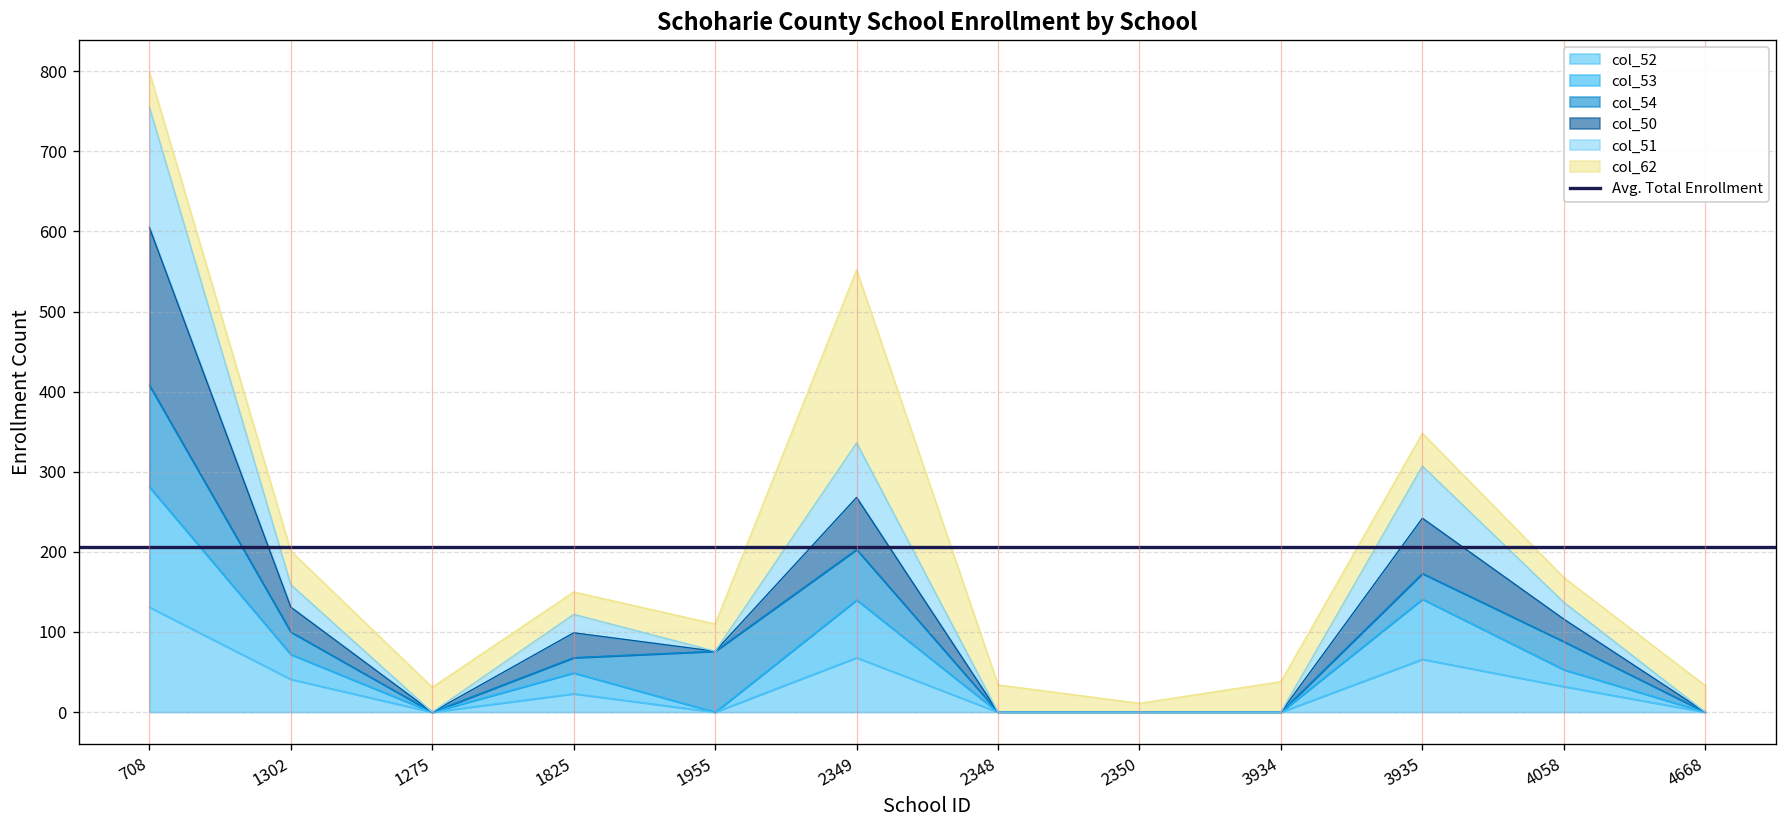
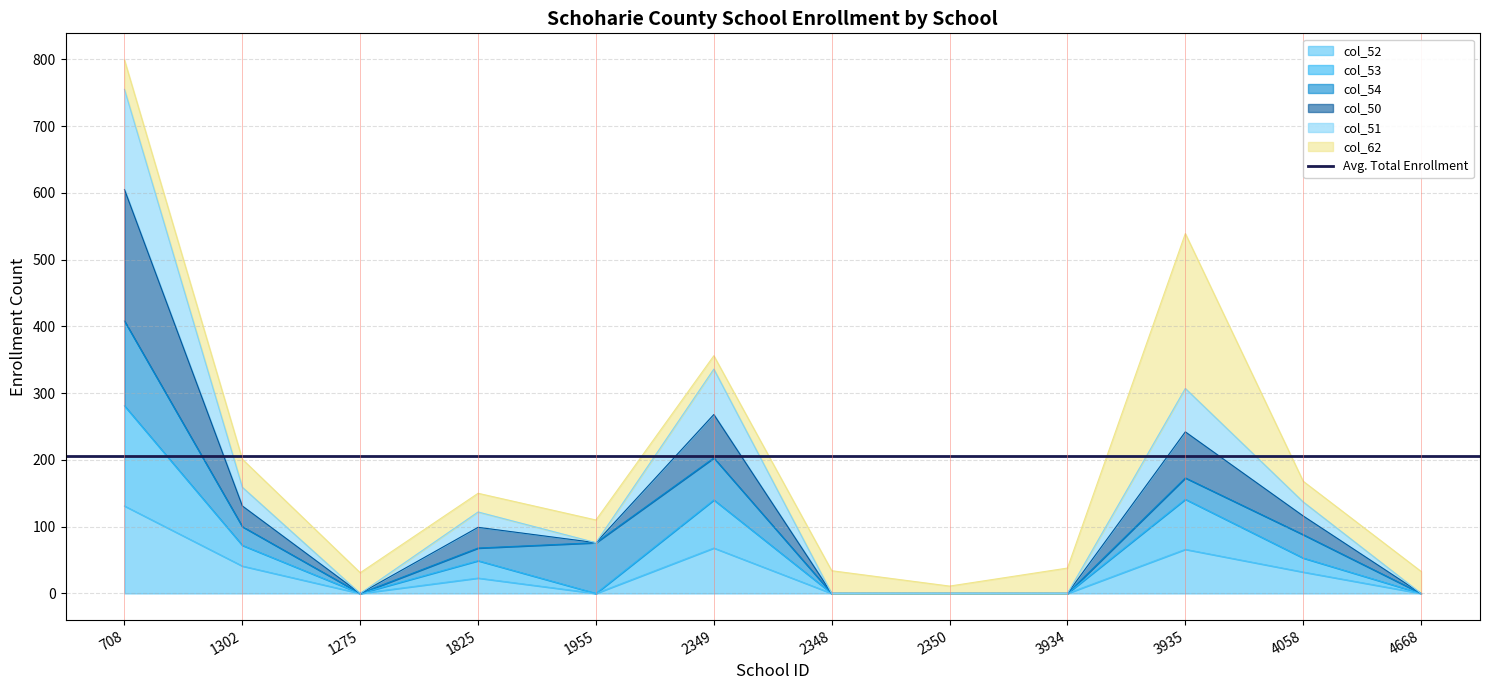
col_62, 2349: 220 -> 20
col_62, 3935: 40 -> 230
